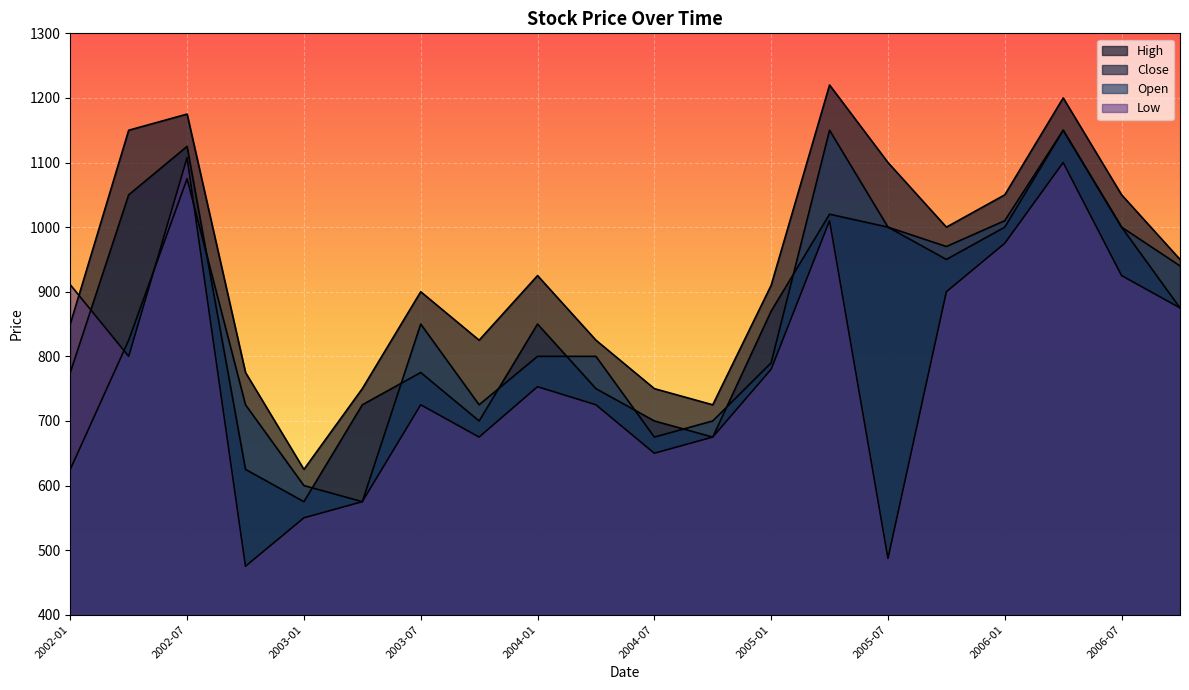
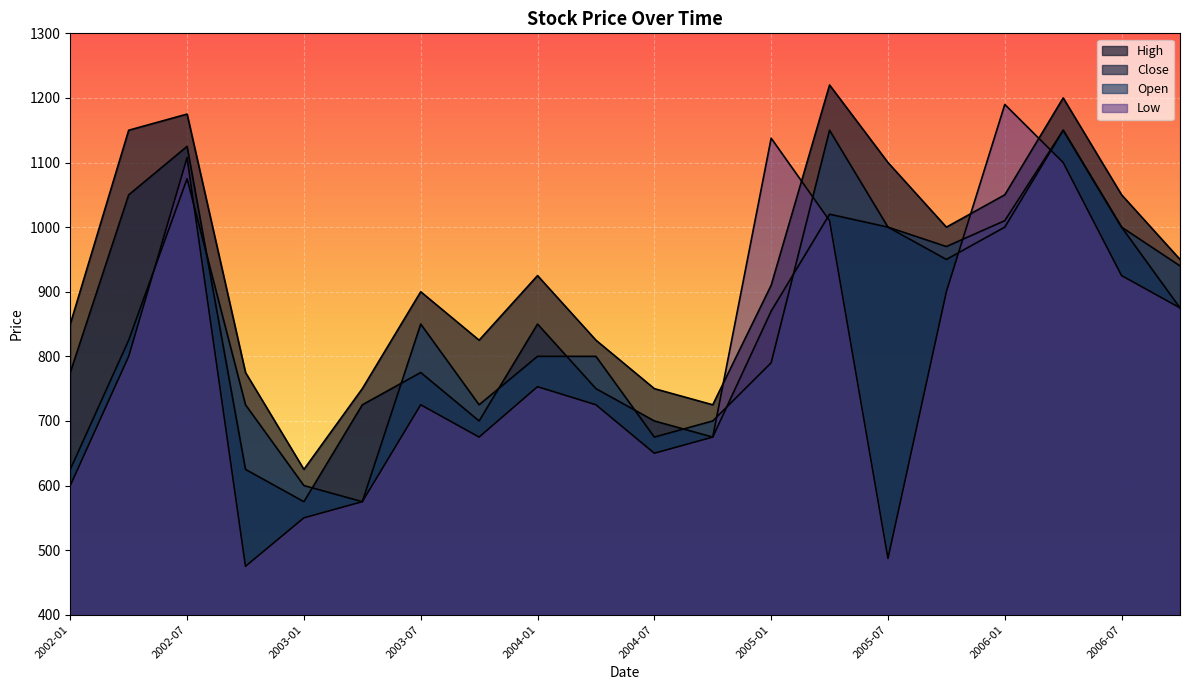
Low, 2002-01: 910 -> 600
Low, 2005-01: 780 -> 1140
Low, 2006-01: 980 -> 1190
